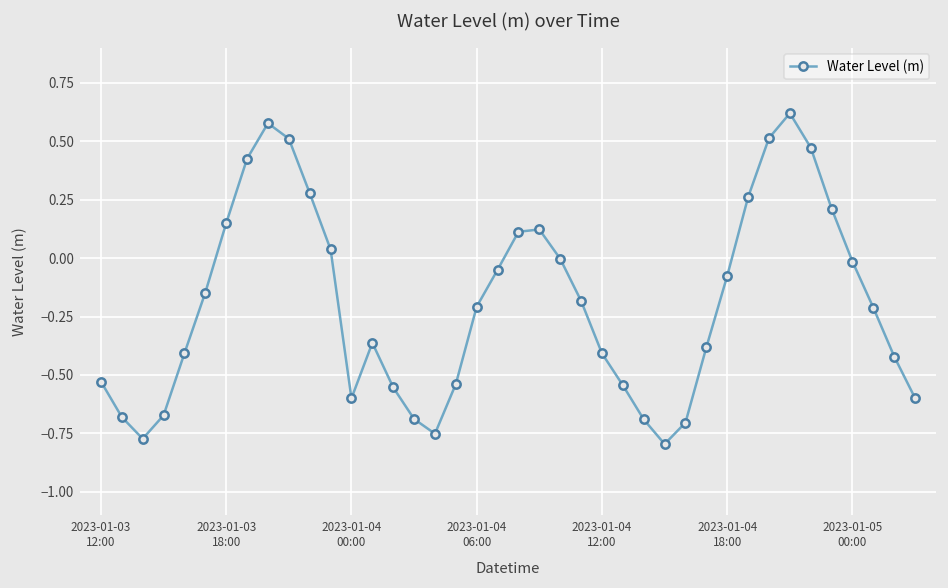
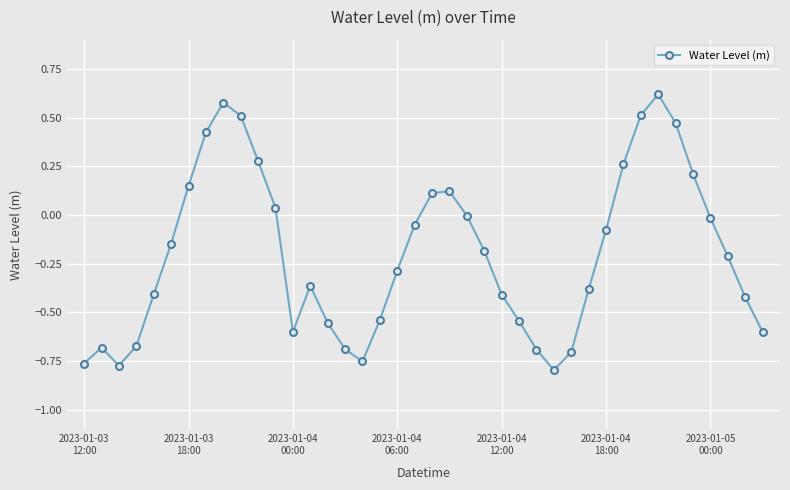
2023-01-03 12:00: -0.53 -> -0.76
2023-01-04 06:00: -0.21 -> -0.29
